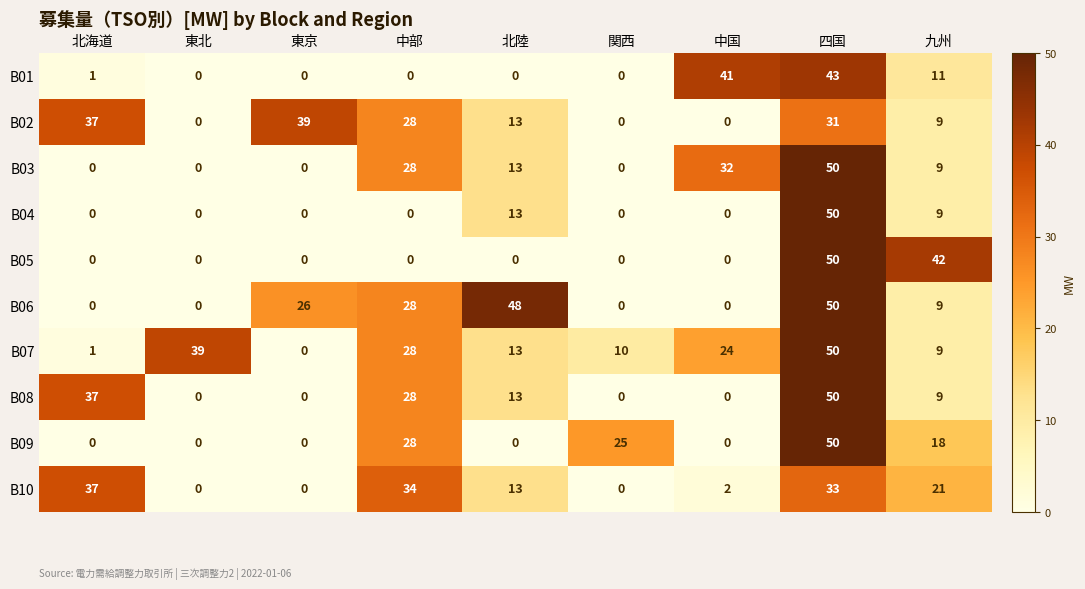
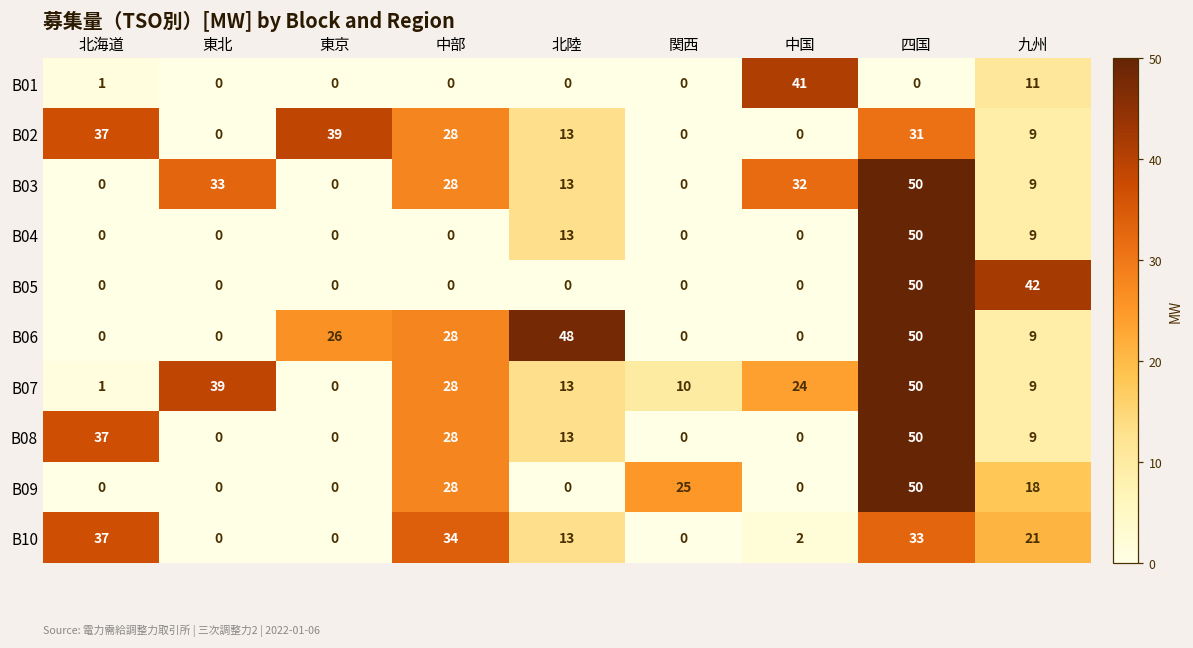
B01, 四国: 43 -> 0
B03, 東北: 0 -> 33
